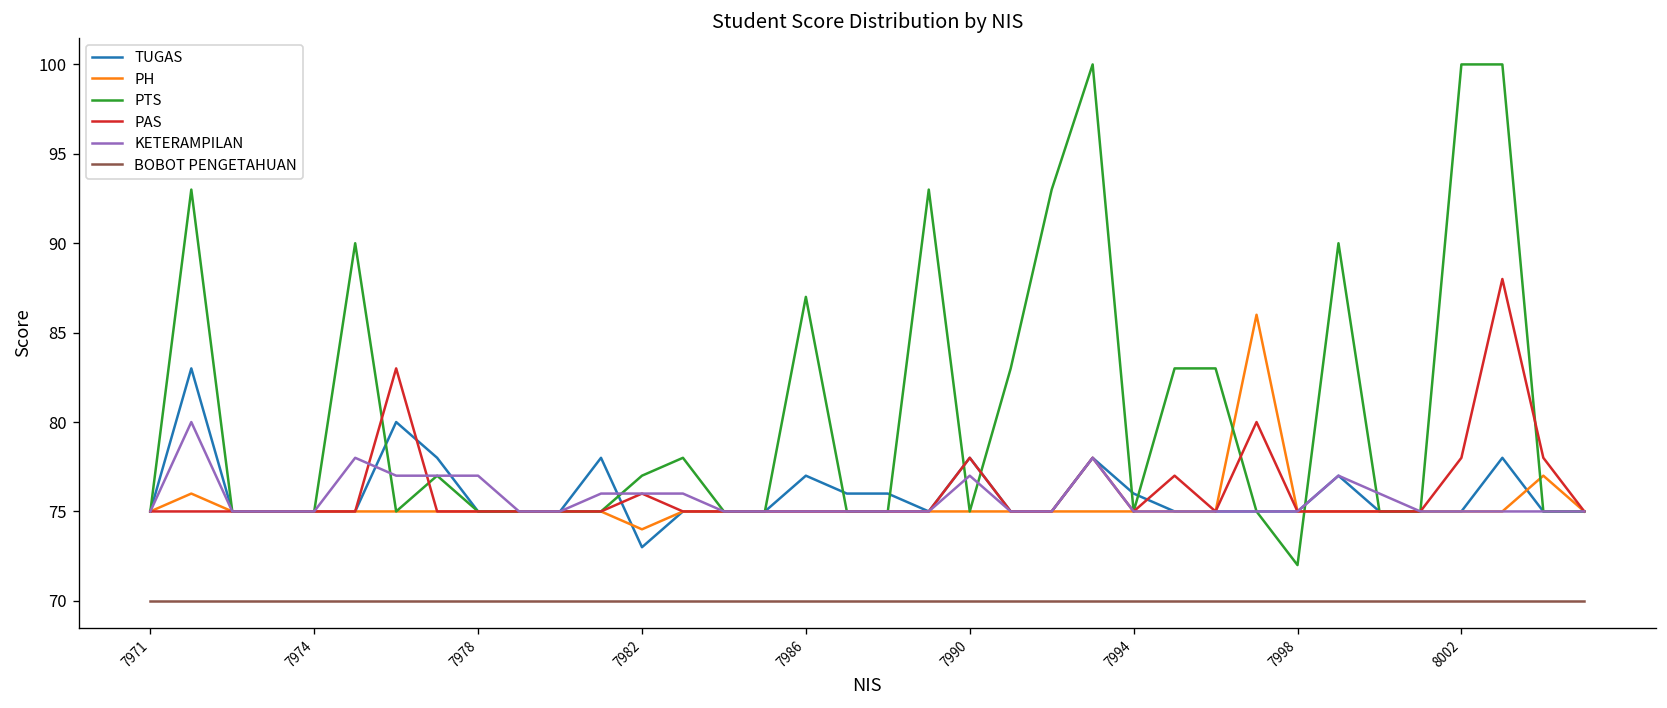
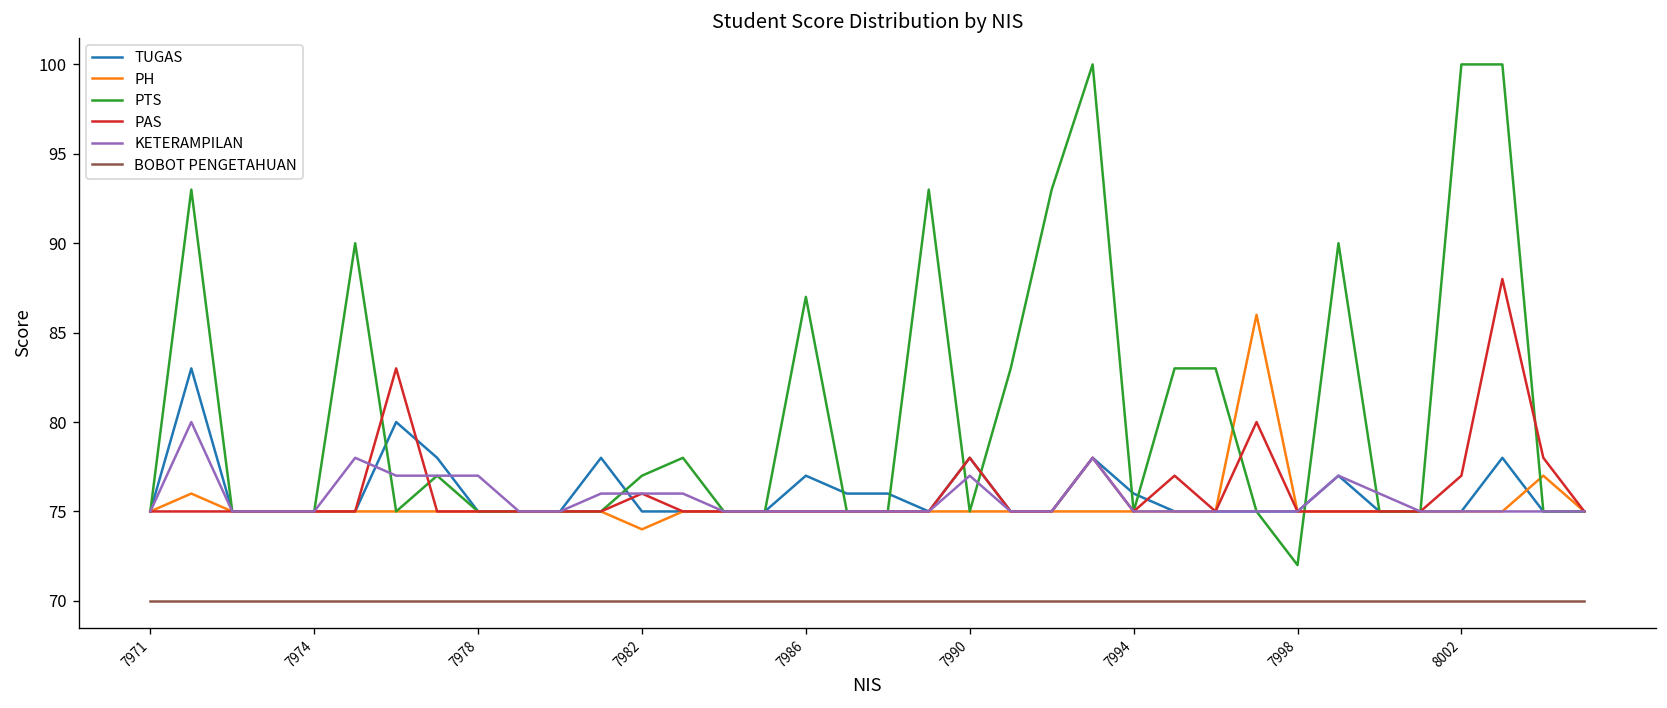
TUGAS, 7982: 73 -> 75
PAS, 8002: 78 -> 77
